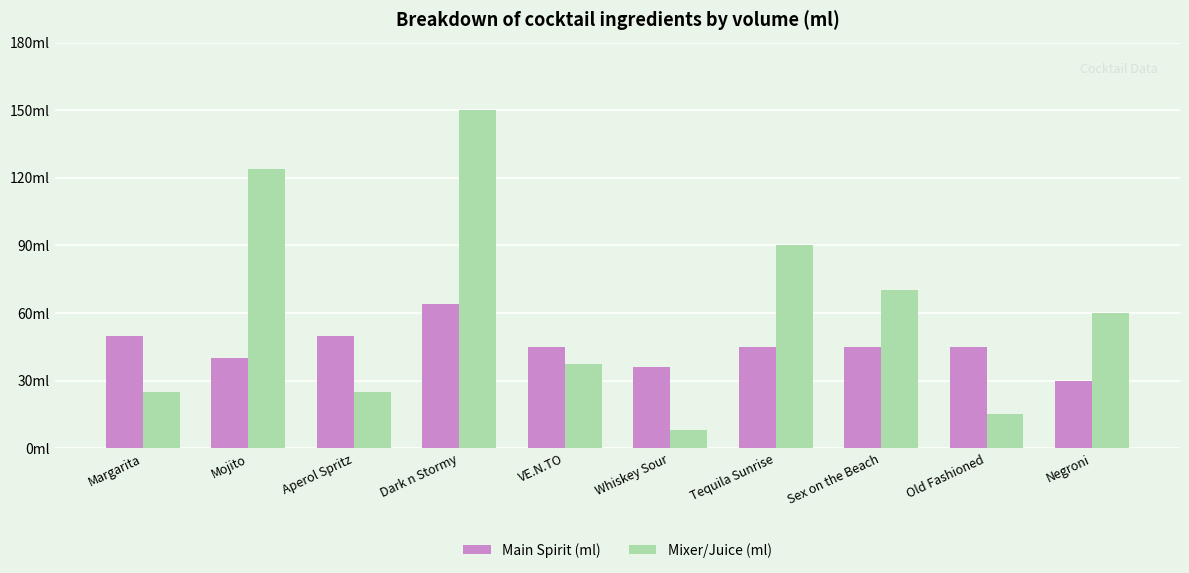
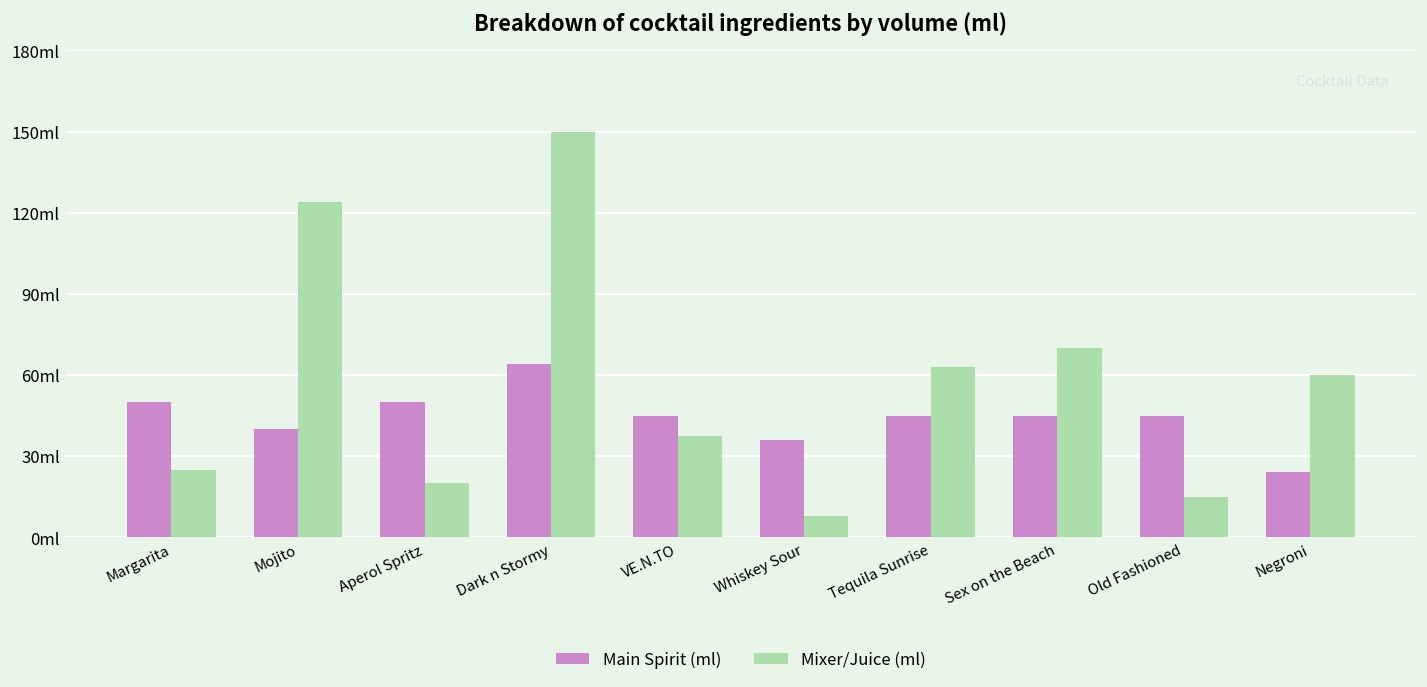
Mixer/Juice (ml), Aperol Spritz: 25ml -> 20ml
Mixer/Juice (ml), Tequila Sunrise: 90ml -> 63ml
Main Spirit (ml), Negroni: 30ml -> 24ml
